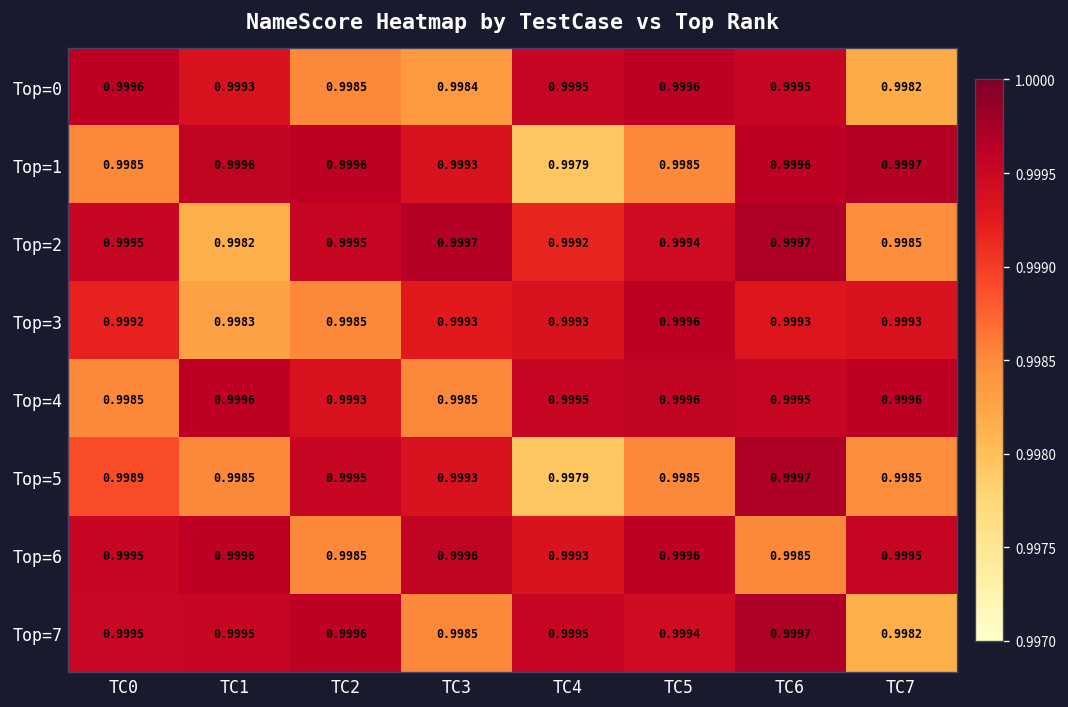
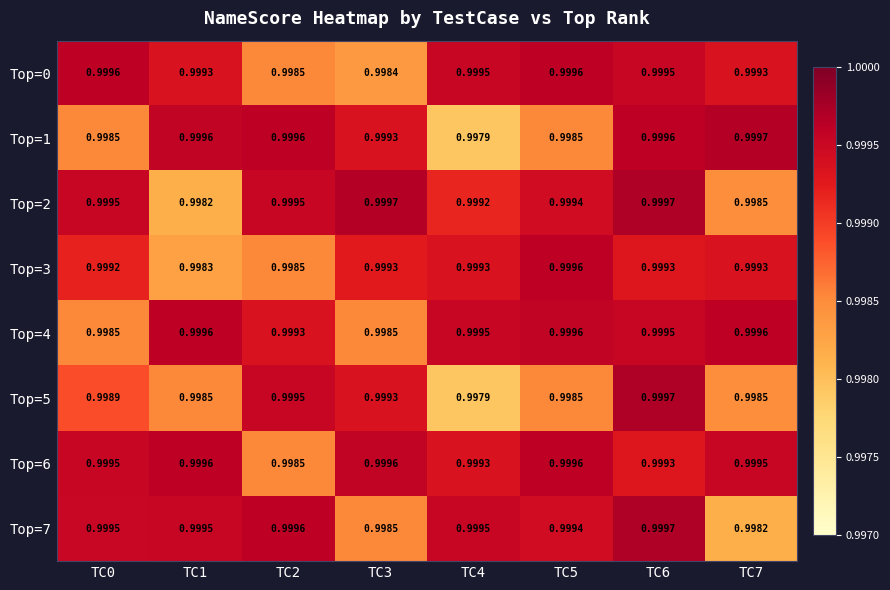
Top=0, TC7: 0.9982 -> 0.9993
Top=6, TC6: 0.9985 -> 0.9993
